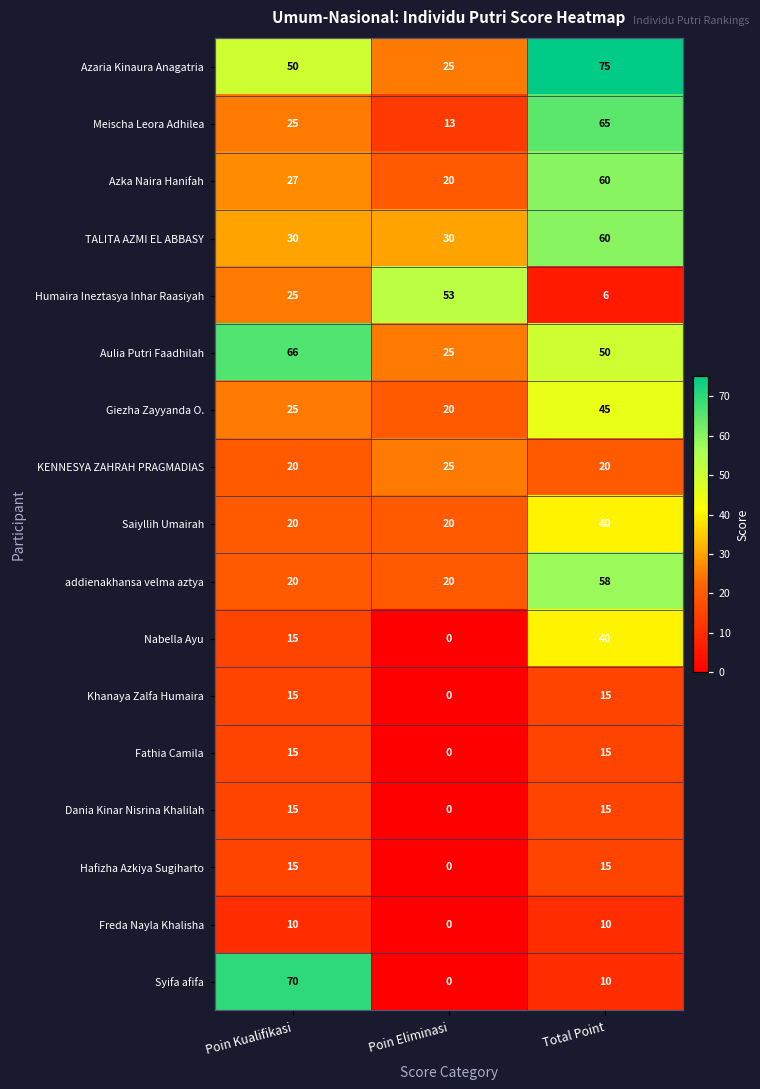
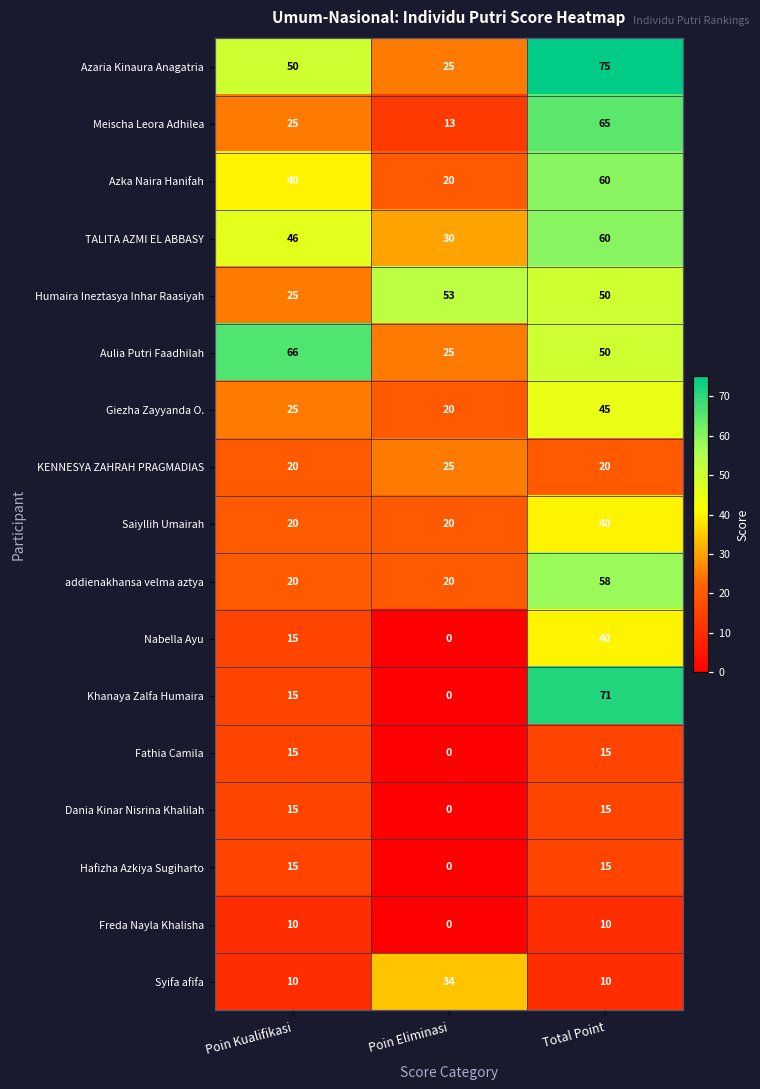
Azka Naira Hanifah, Poin Kualifikasi: 27 -> 40
TALITA AZMI EL ABBASY, Poin Kualifikasi: 30 -> 46
Humaira Ineztasya Inhar Raasiyah, Total Point: 6 -> 50
Khanaya Zalfa Humaira, Total Point: 15 -> 71
Syifa afifa, Poin Kualifikasi: 70 -> 10
Syifa afifa, Poin Eliminasi: 0 -> 34
